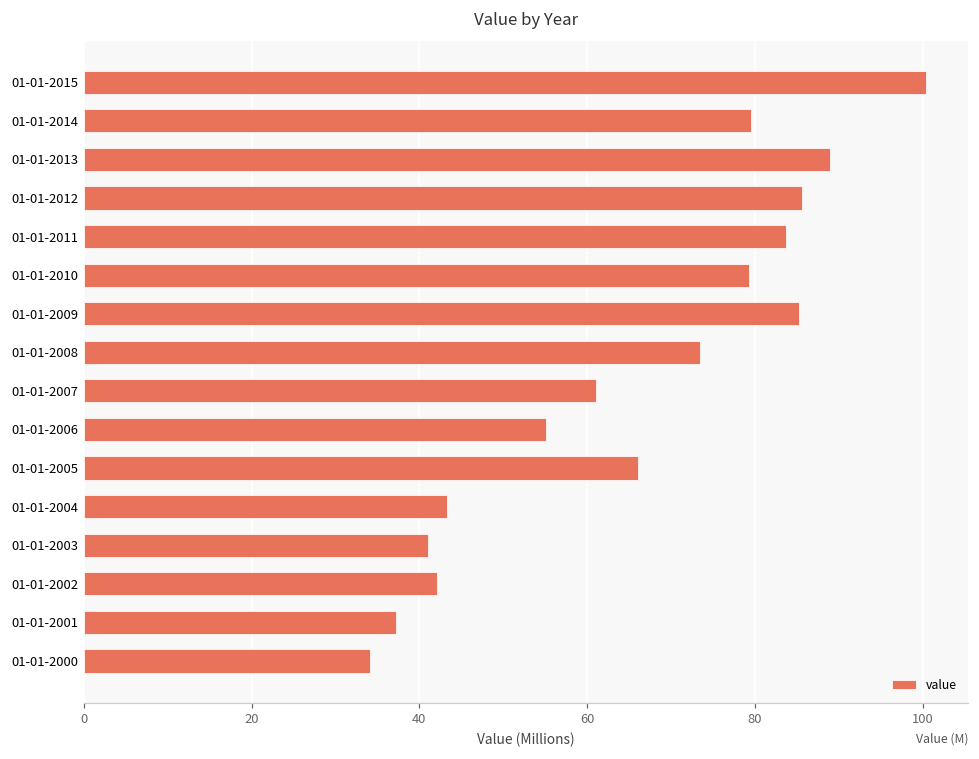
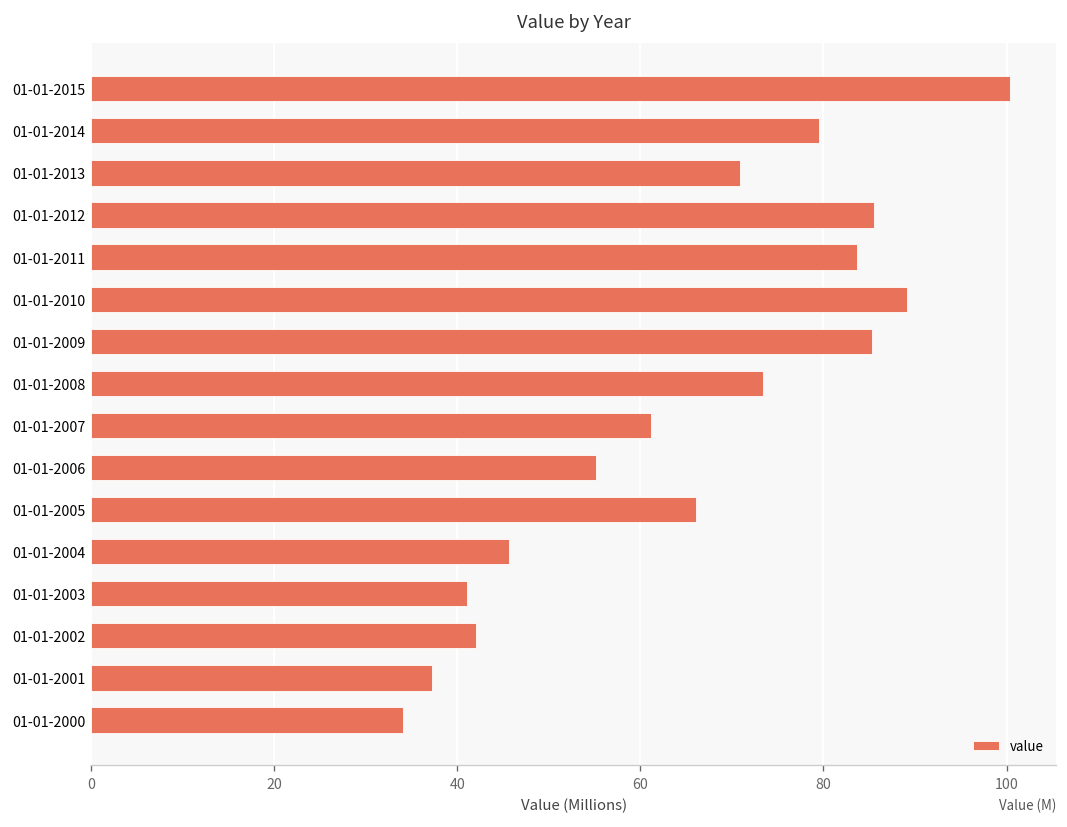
01-01-2013: 89 -> 71
01-01-2010: 79 -> 89
01-01-2004: 43 -> 46
